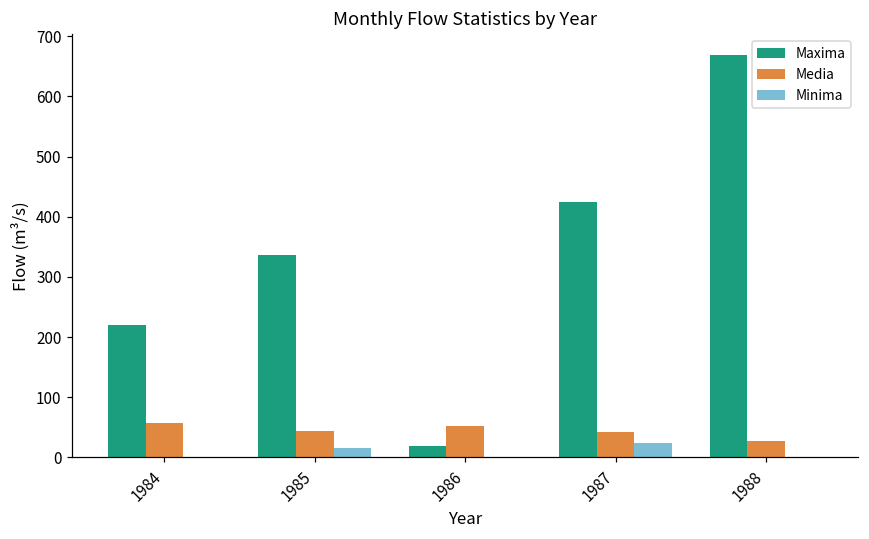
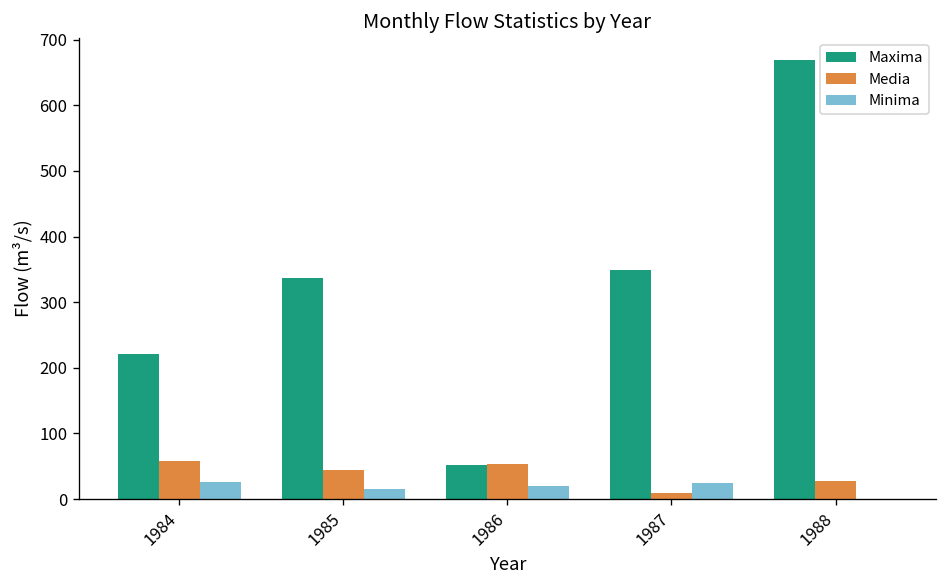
Minima, 1984: 0 -> 30
Maxima, 1986: 20 -> 50
Minima, 1986: 0 -> 20
Maxima, 1987: 420 -> 350
Media, 1987: 40 -> 10
